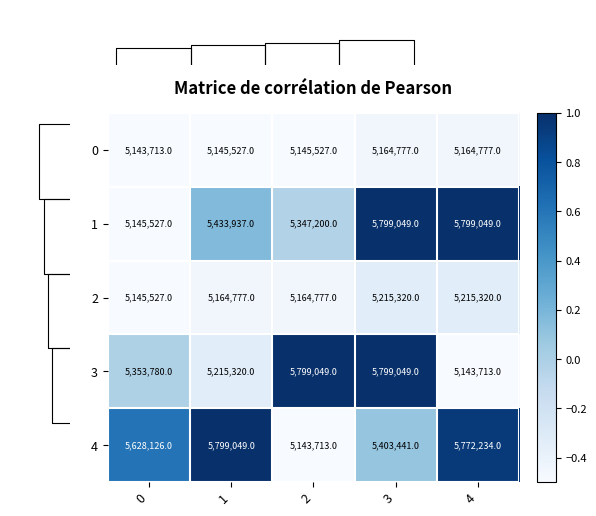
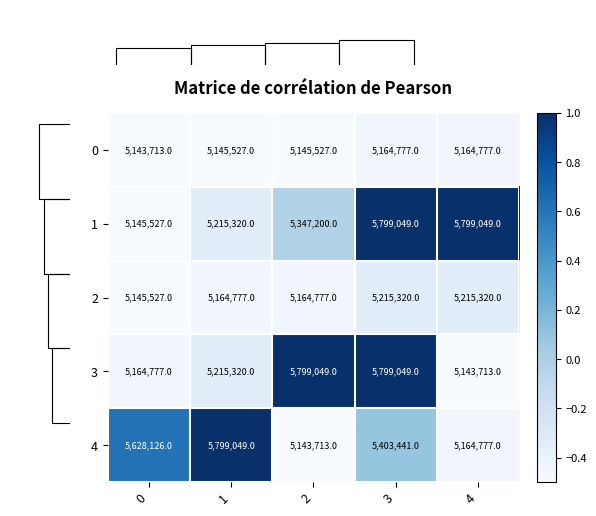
Matrice de corrélation de Pearson, 1, 1: 5,433,937.0 -> 5,215,320.0
Matrice de corrélation de Pearson, 3, 0: 5,353,780.0 -> 5,164,777.0
Matrice de corrélation de Pearson, 4, 4: 5,772,234.0 -> 5,164,777.0
